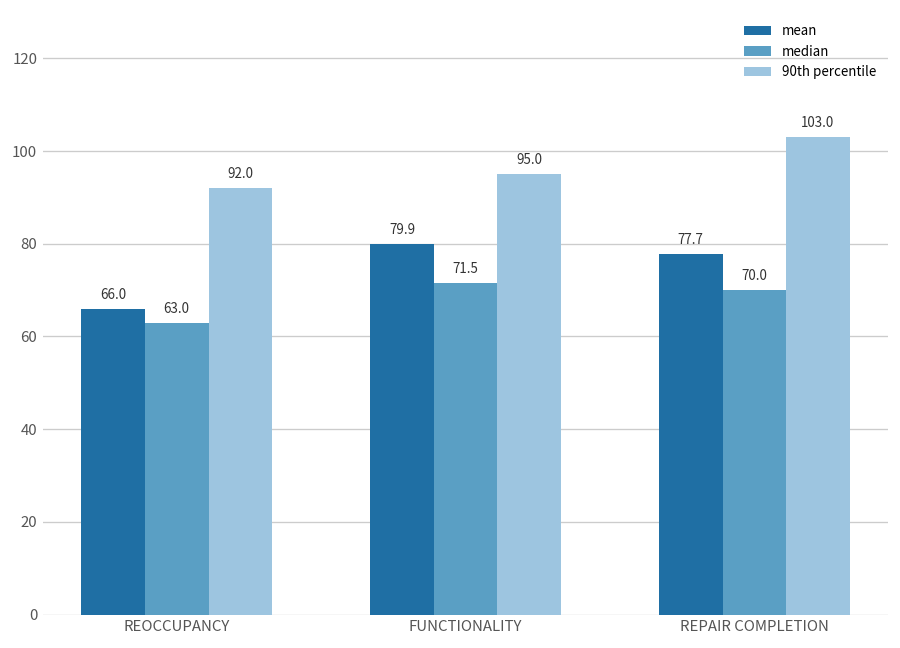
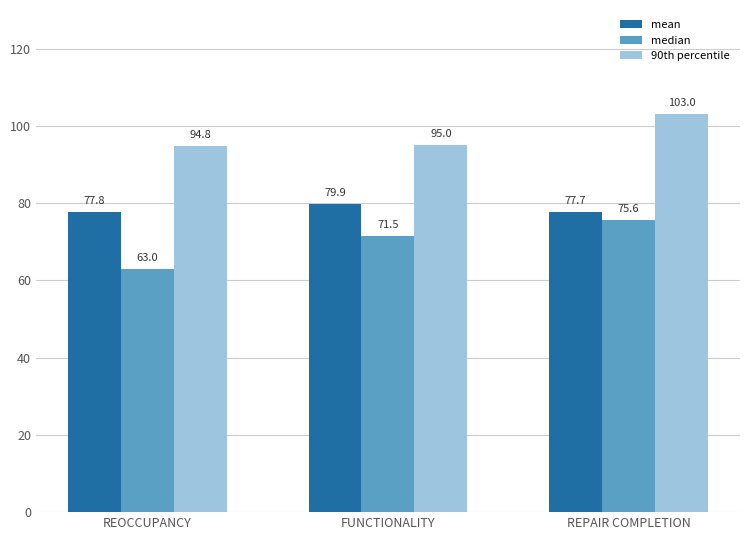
mean, REOCCUPANCY: 66.0 -> 77.8
90th percentile, REOCCUPANCY: 92.0 -> 94.8
median, REPAIR COMPLETION: 70.0 -> 75.6
